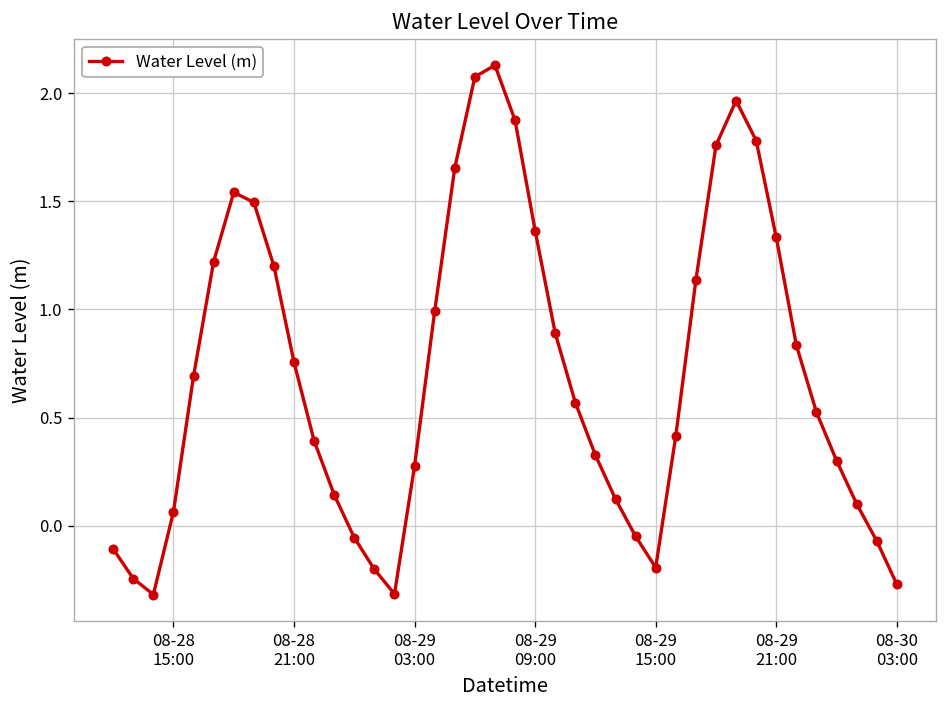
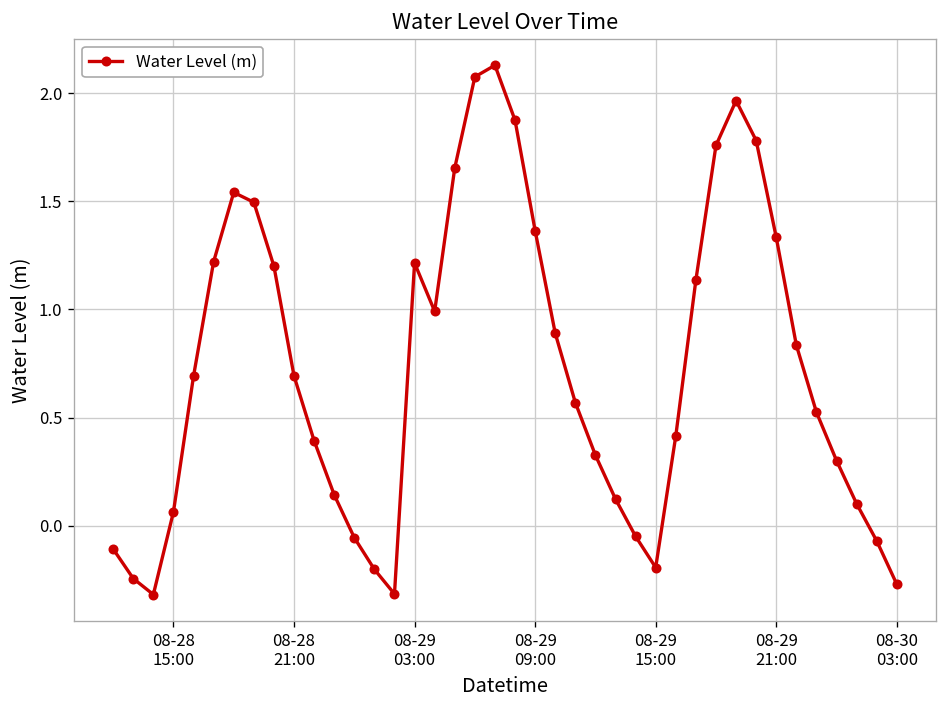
08-28 21:00: 0.76 -> 0.69
08-29 03:00: 0.28 -> 1.22
